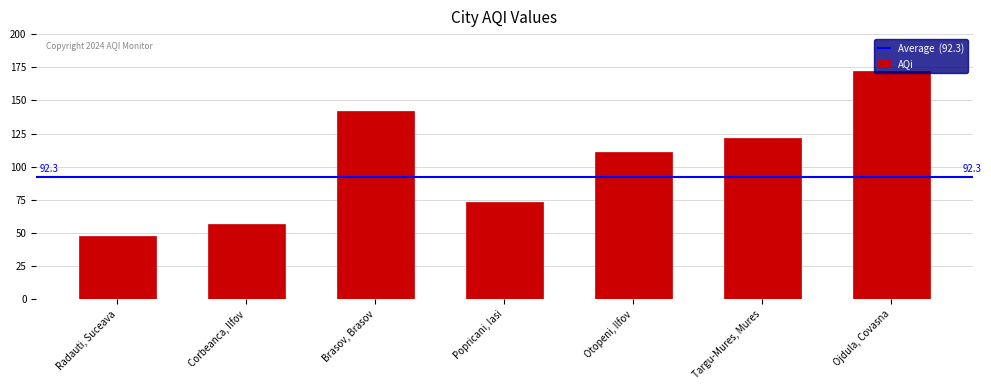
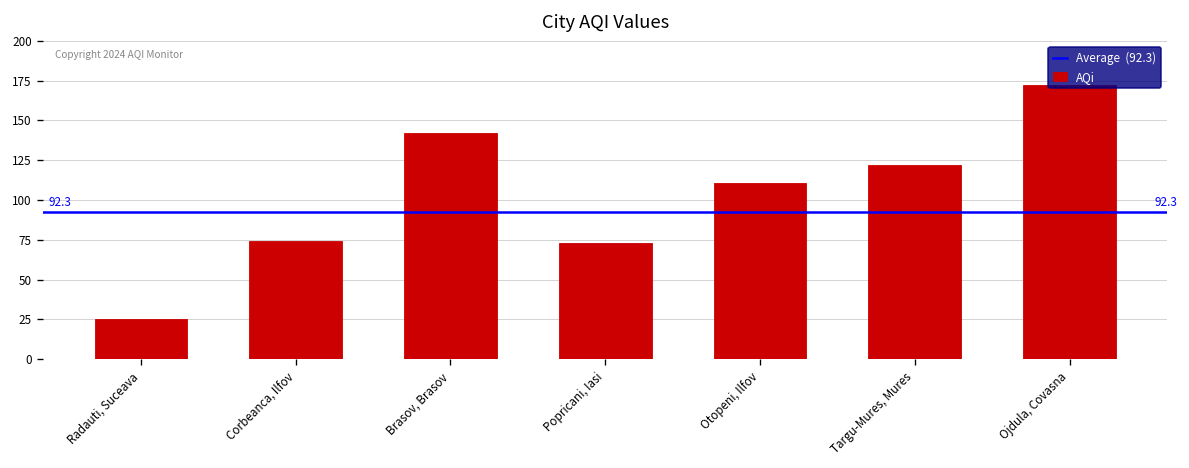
Radauti, Suceava: 48 -> 25
Corbeanca, Ilfov: 57 -> 74
